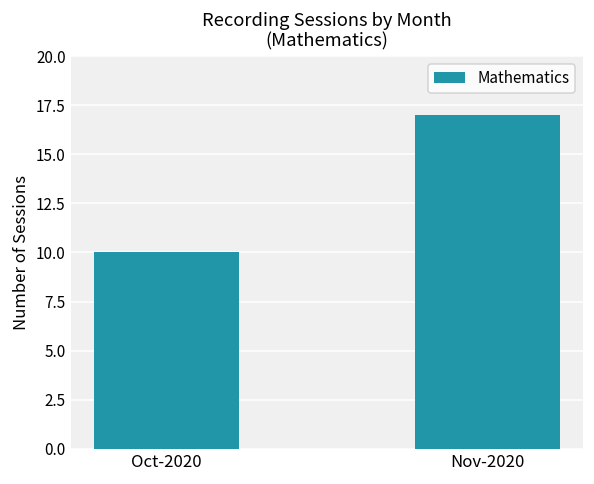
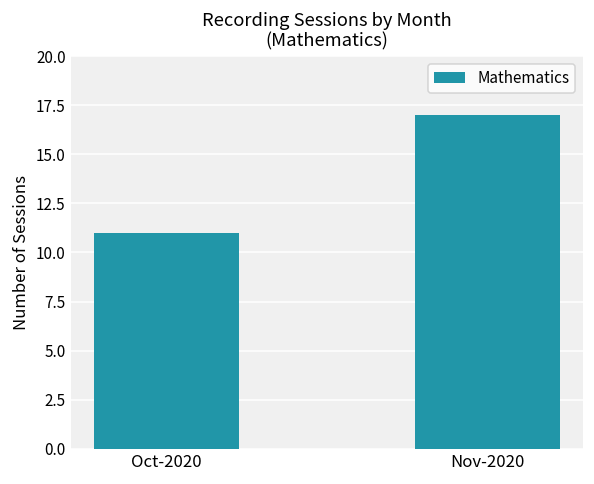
Oct-2020: 10 -> 11
